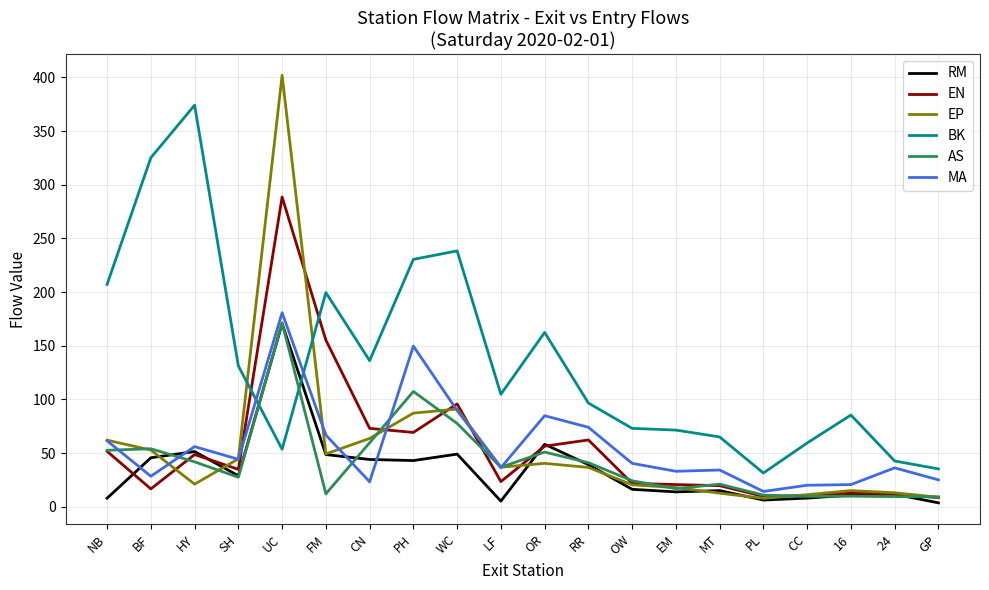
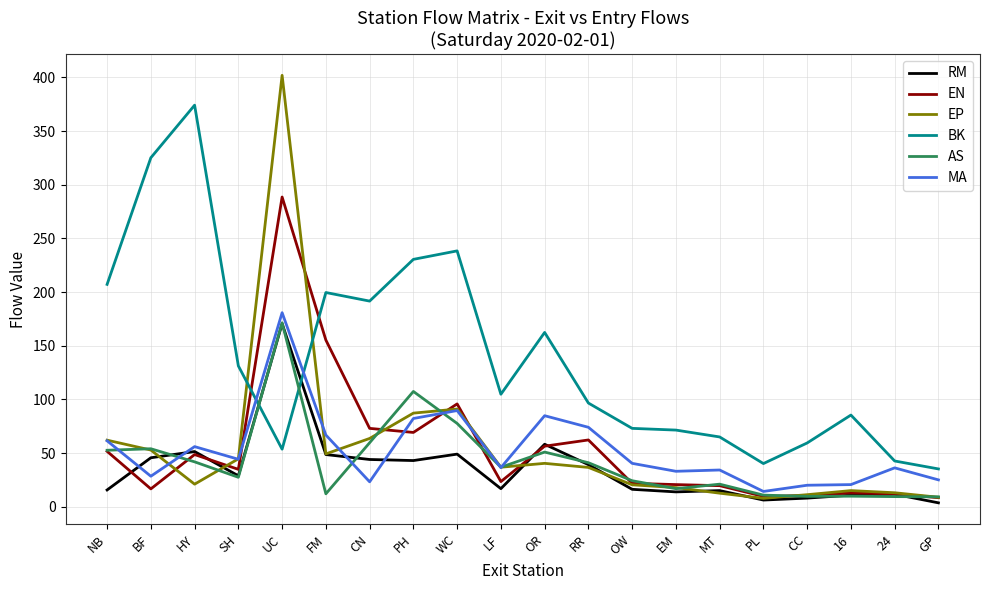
RM, NB: 8 -> 16
BK, CN: 136 -> 192
MA, PH: 150 -> 82
RM, LF: 5 -> 17
BK, PL: 31 -> 40
